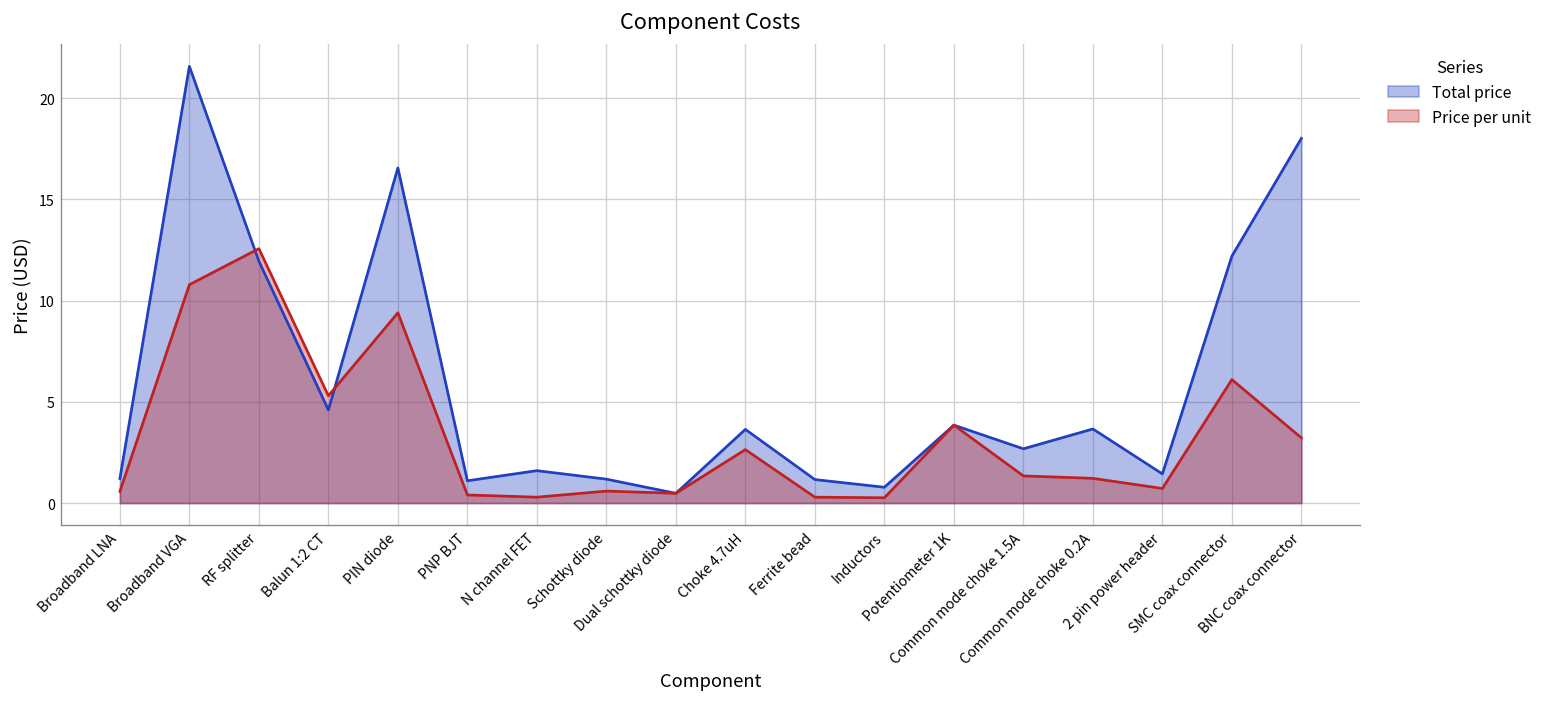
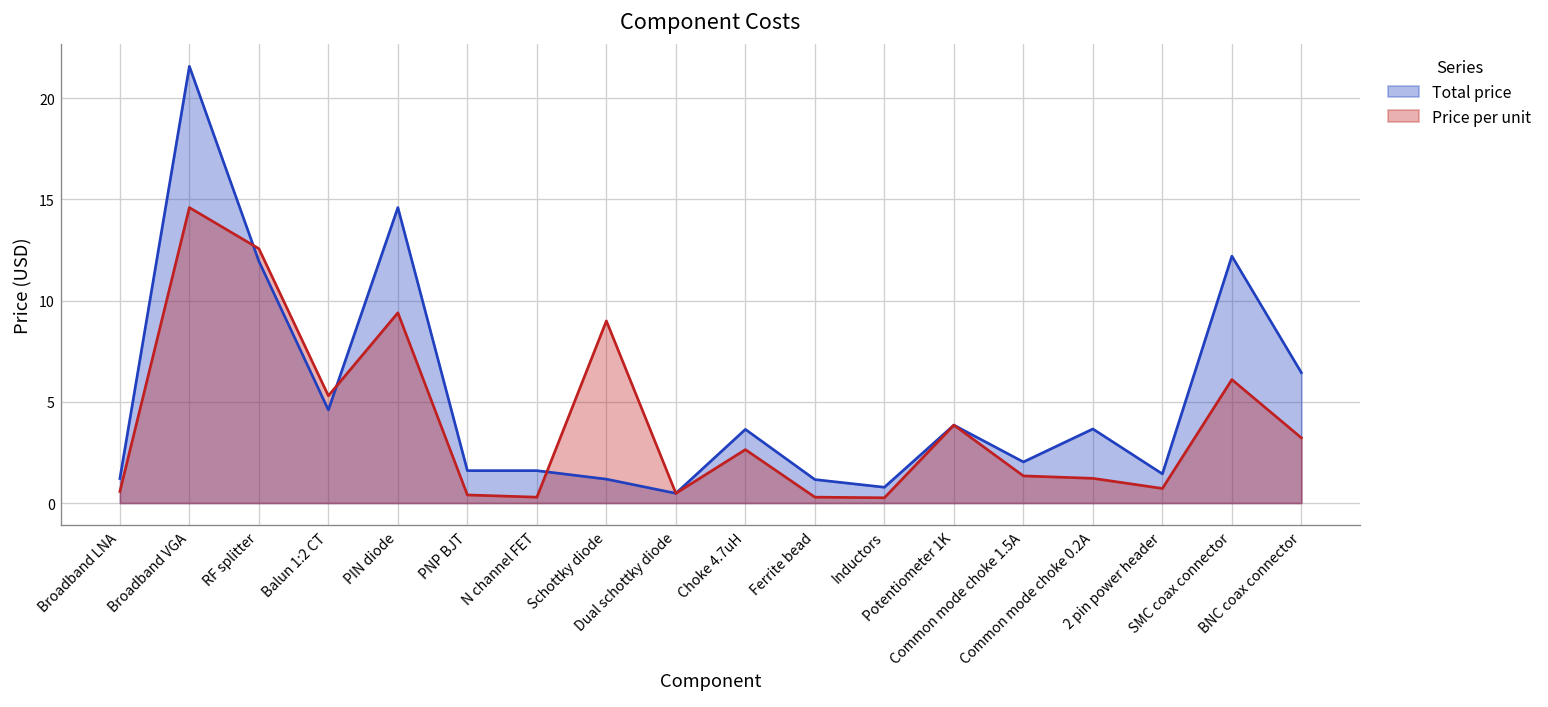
Price per unit, Broadband VGA: 10.8 -> 14.6
Total price, PIN diode: 16.6 -> 14.6
Total price, PNP BJT: 1.1 -> 1.6
Price per unit, Schottky diode: 0.6 -> 9.0
Total price, Common mode choke 1.5A: 2.7 -> 2.0
Total price, BNC coax connector: 18.0 -> 6.4
